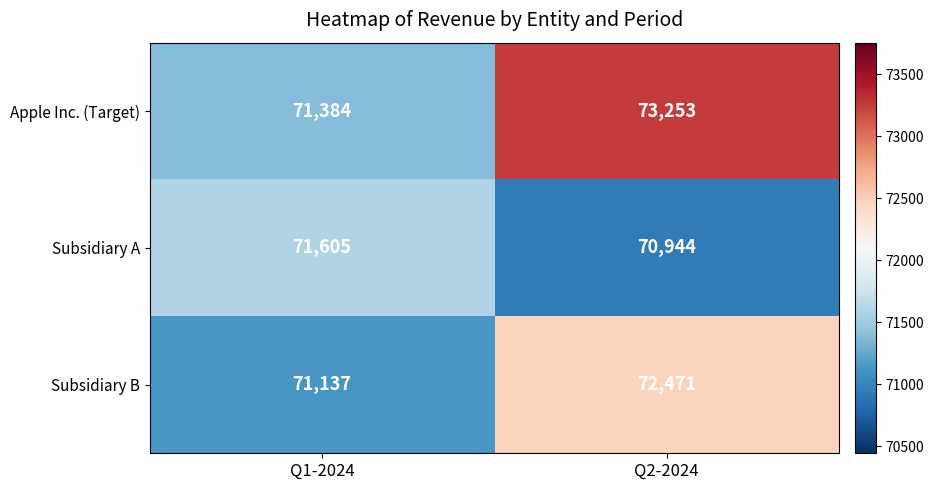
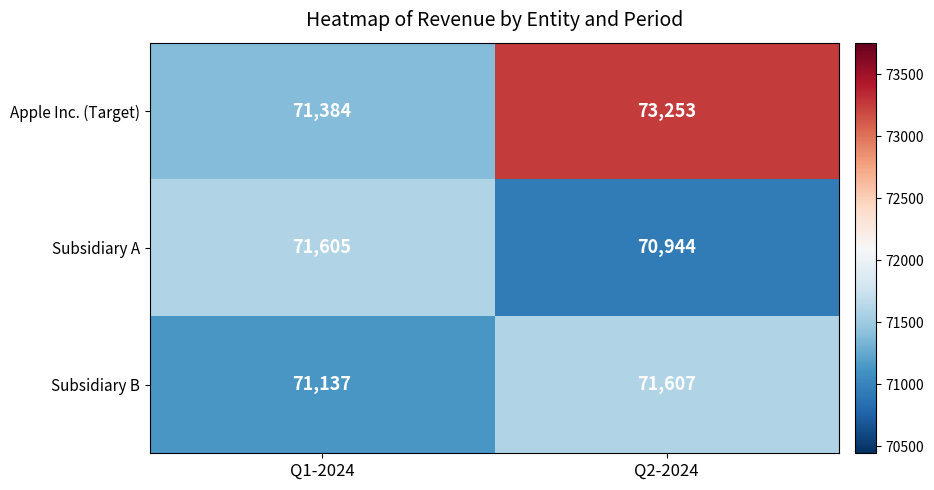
Subsidiary B, Q2-2024: 72,471 -> 71,607
